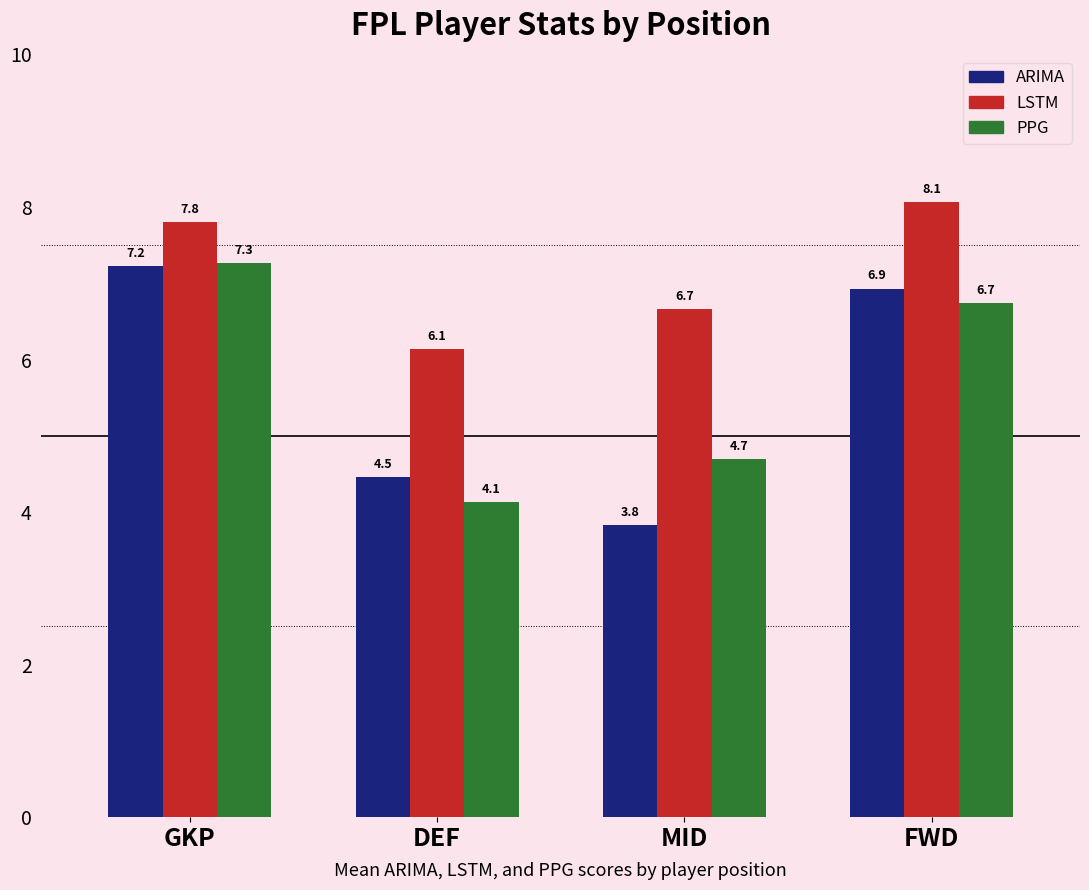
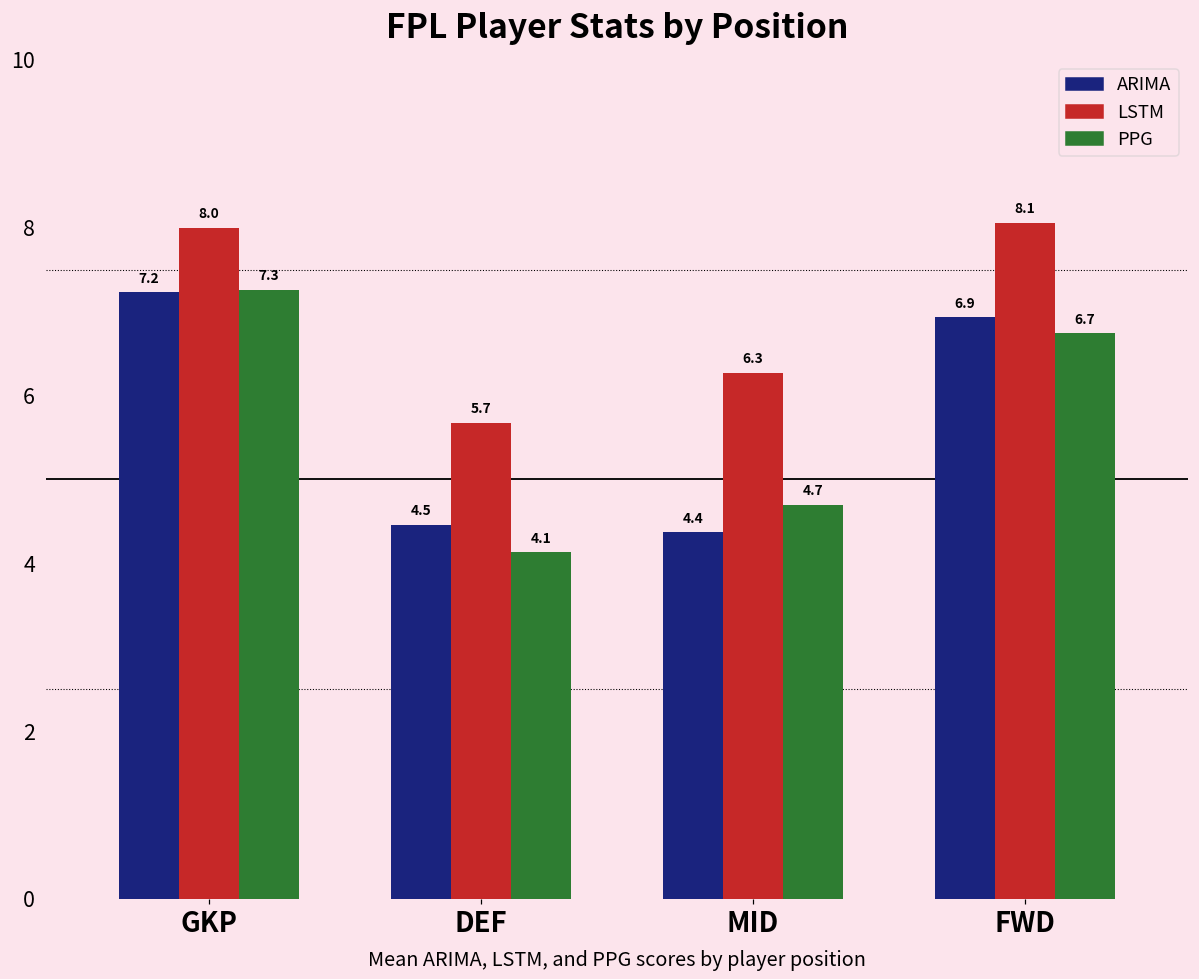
LSTM, GKP: 7.8 -> 8.0
LSTM, DEF: 6.1 -> 5.7
ARIMA, MID: 3.8 -> 4.4
LSTM, MID: 6.7 -> 6.3
